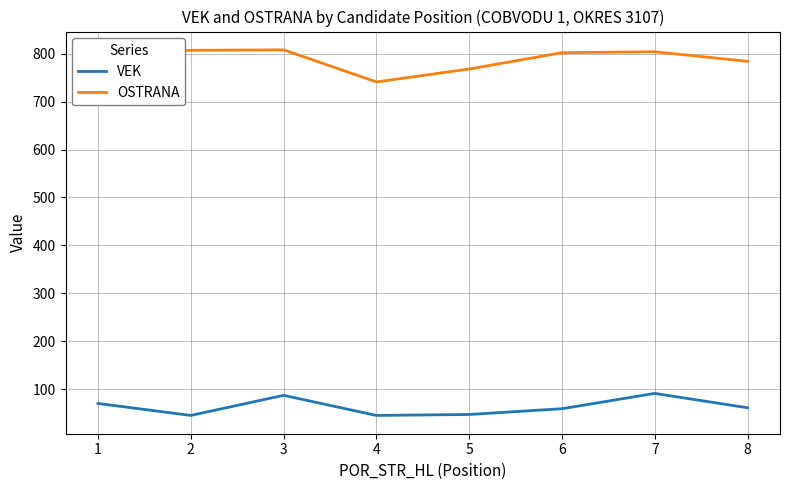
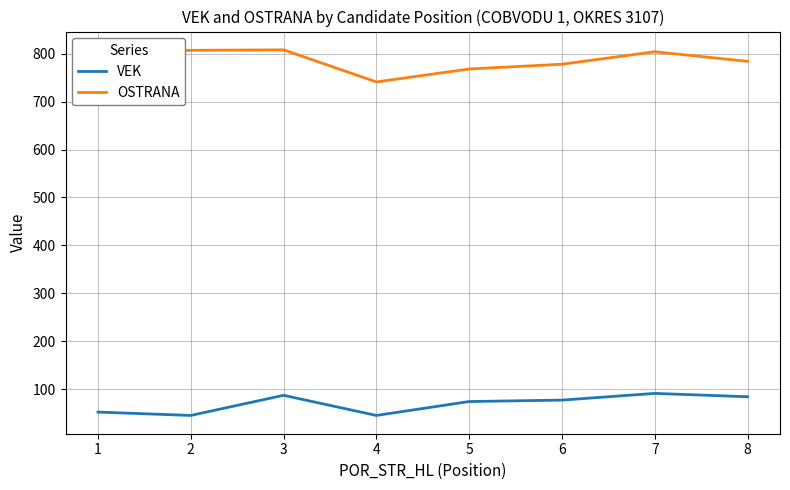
VEK, 1: 70 -> 50
VEK, 5: 50 -> 70
VEK, 6: 60 -> 80
OSTRANA, 6: 800 -> 780
VEK, 8: 60 -> 80
